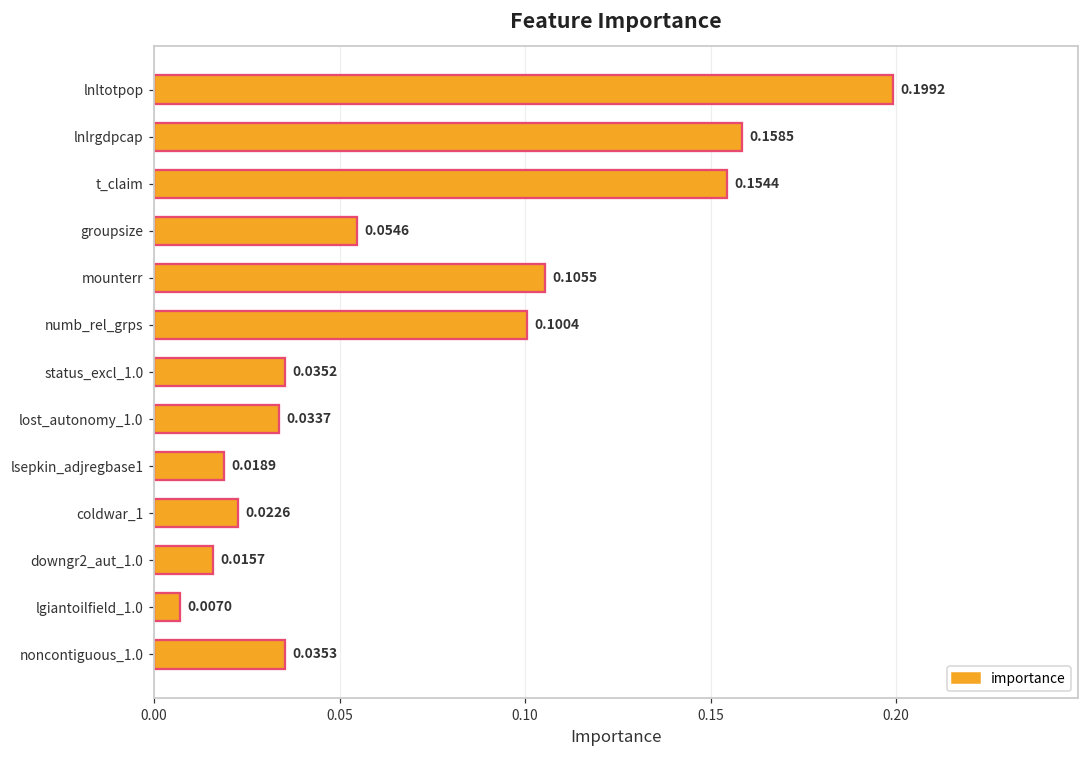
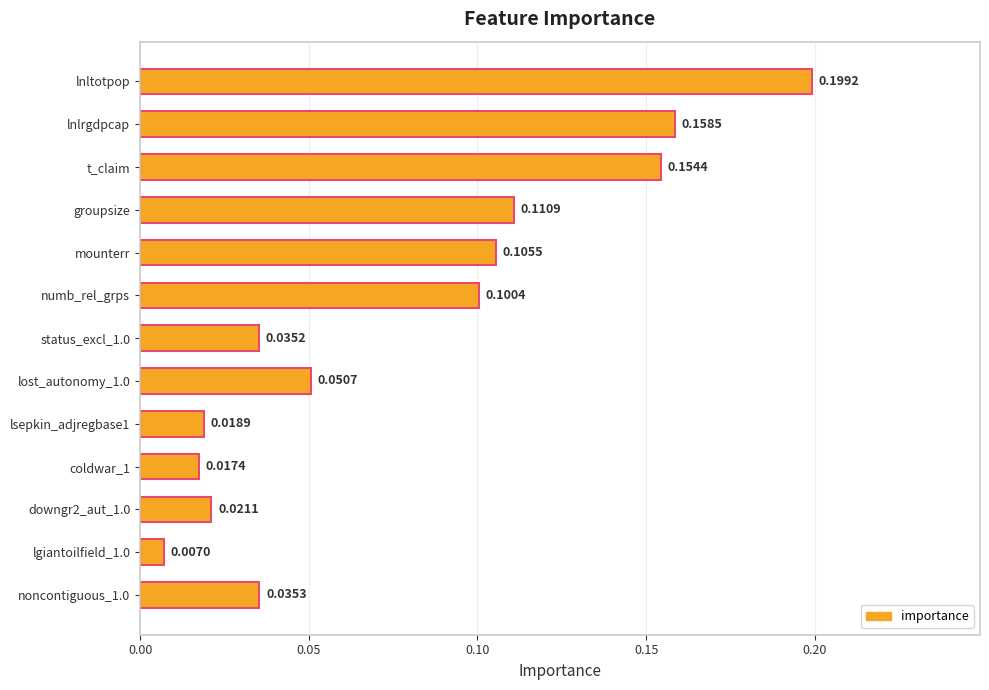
groupsize: 0.0546 -> 0.1109
lost_autonomy_1.0: 0.0337 -> 0.0507
coldwar_1: 0.0226 -> 0.0174
downgr2_aut_1.0: 0.0157 -> 0.0211
